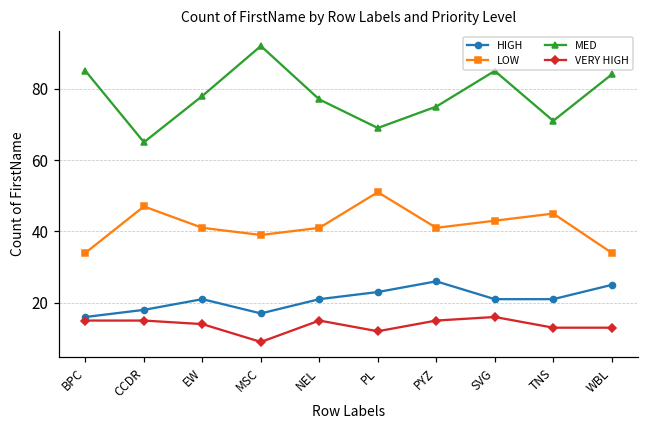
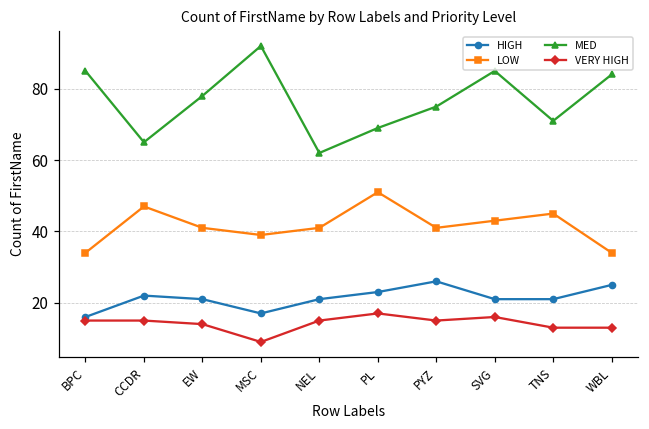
HIGH, CCDR: 18 -> 22
MED, NEL: 77 -> 62
VERY HIGH, PL: 12 -> 17
